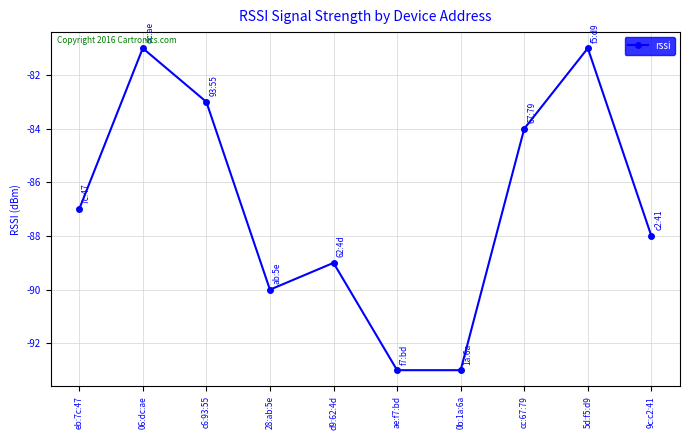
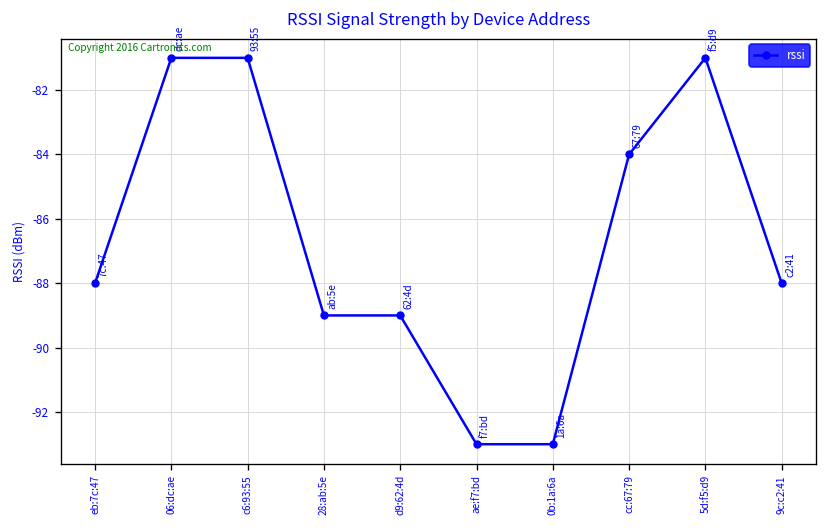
eb:7c:47: -87 -> -88
c6:93:55: -83 -> -81
28:ab:5e: -90 -> -89
